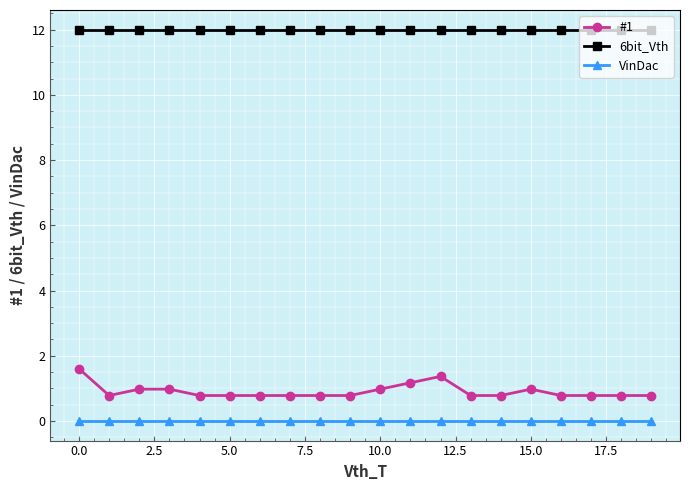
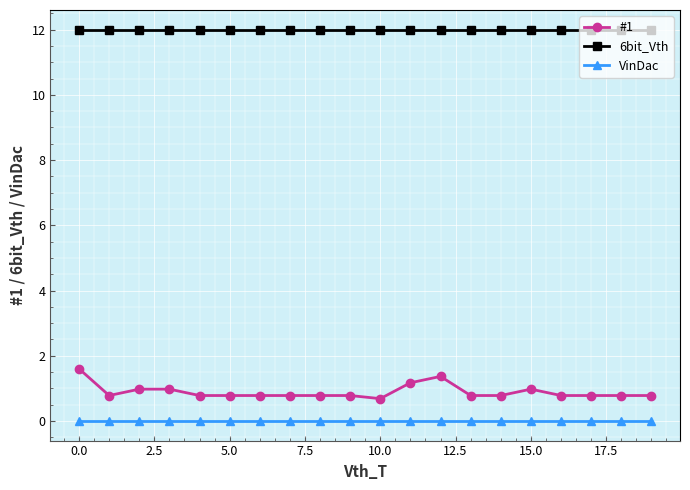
#1, 10.0: 1.0 -> 0.7
